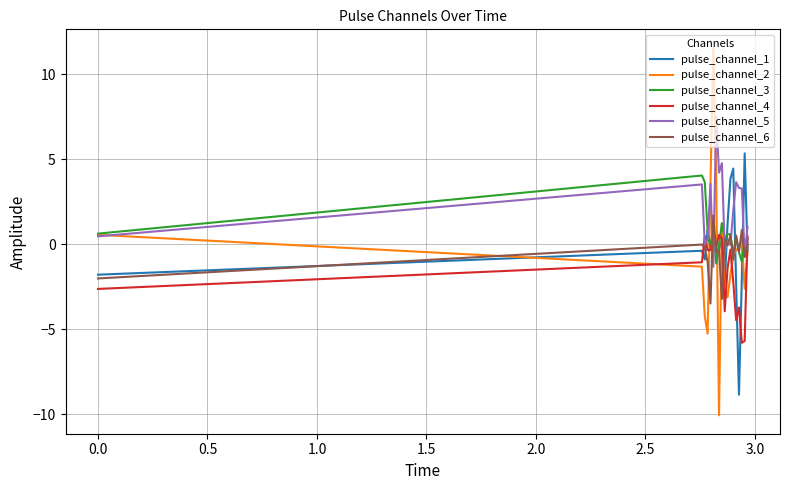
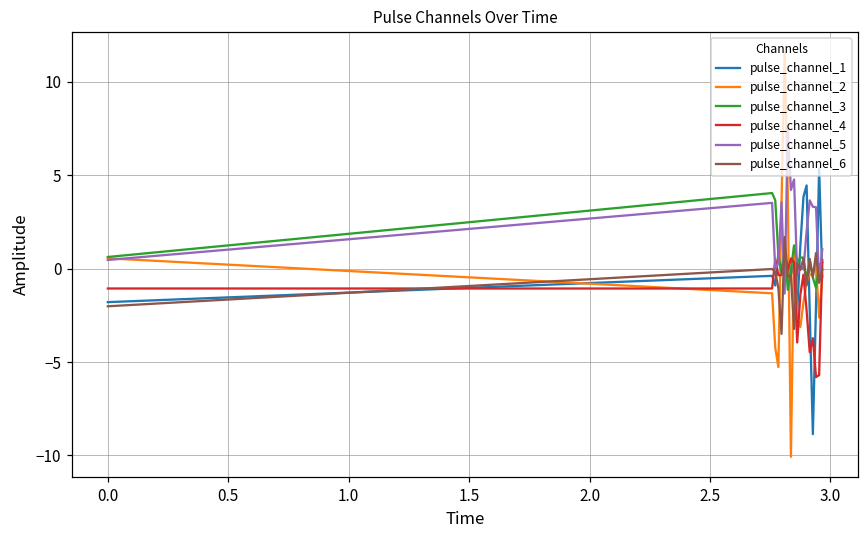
pulse_channel_4, 0.0: -2.6 -> -1.1
